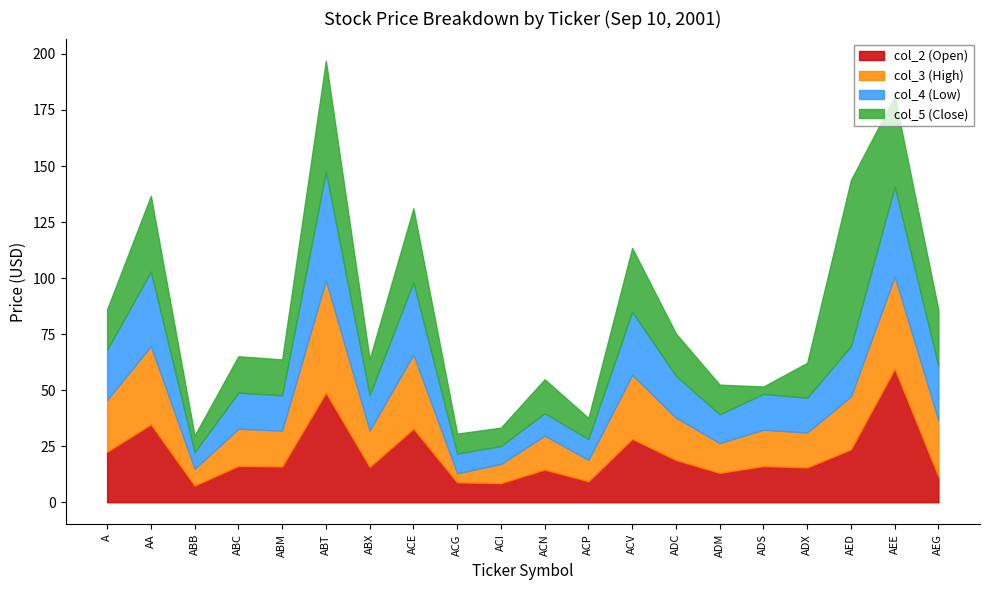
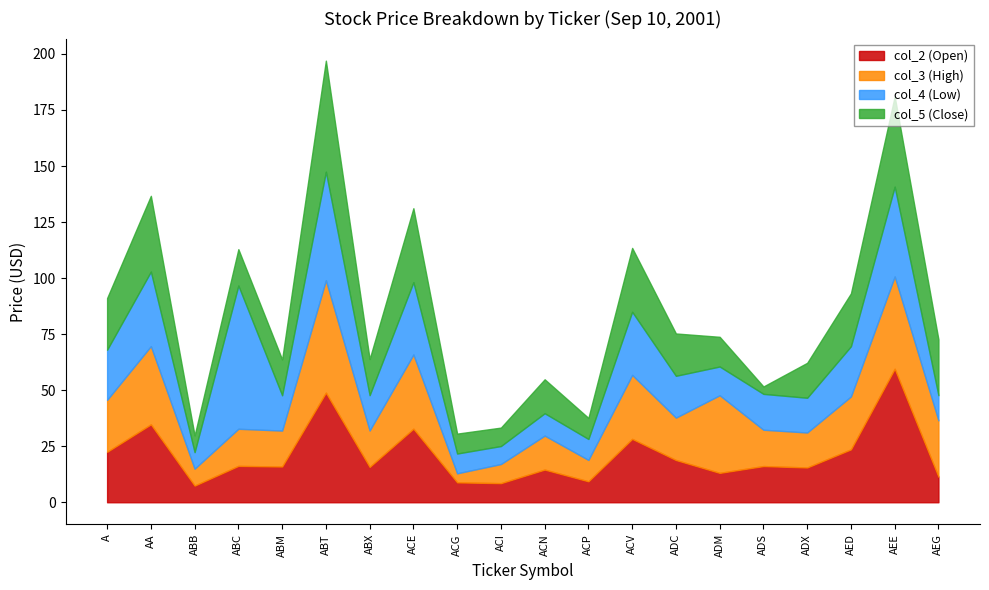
col_5 (Close), A: 18 -> 23
col_4 (Low), ABC: 16 -> 64
col_3 (High), ADM: 13 -> 35
col_5 (Close), AED: 74 -> 24
col_4 (Low), AEG: 24 -> 11
